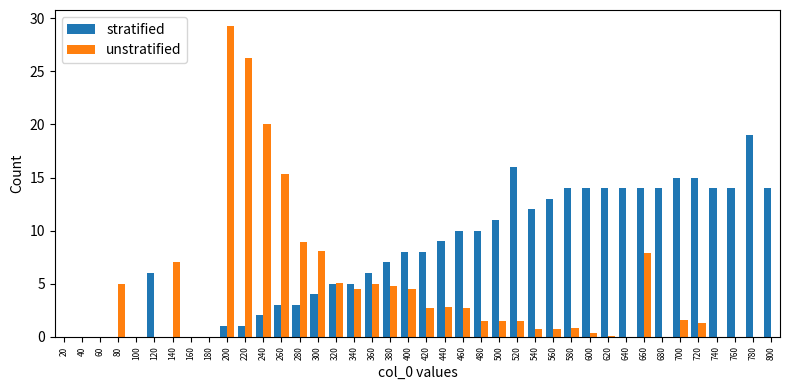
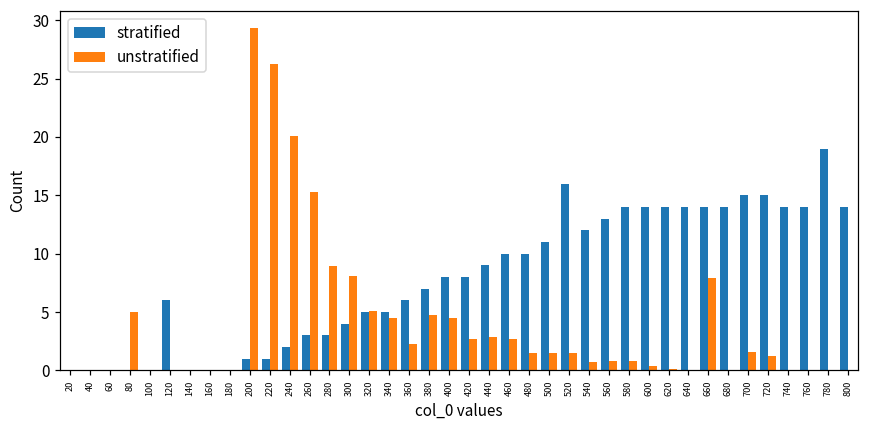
unstratified, 140: 7 -> 0
unstratified, 360: 5.0 -> 2.3
